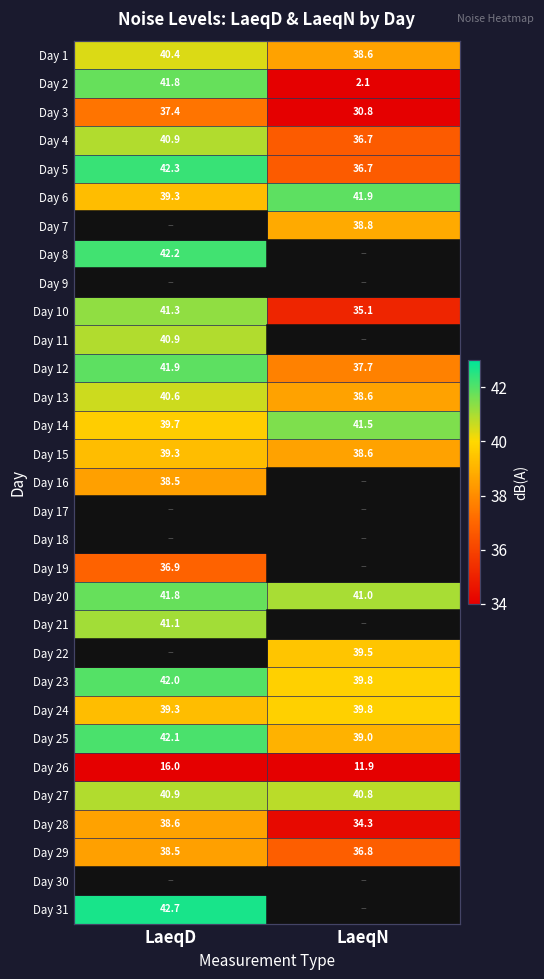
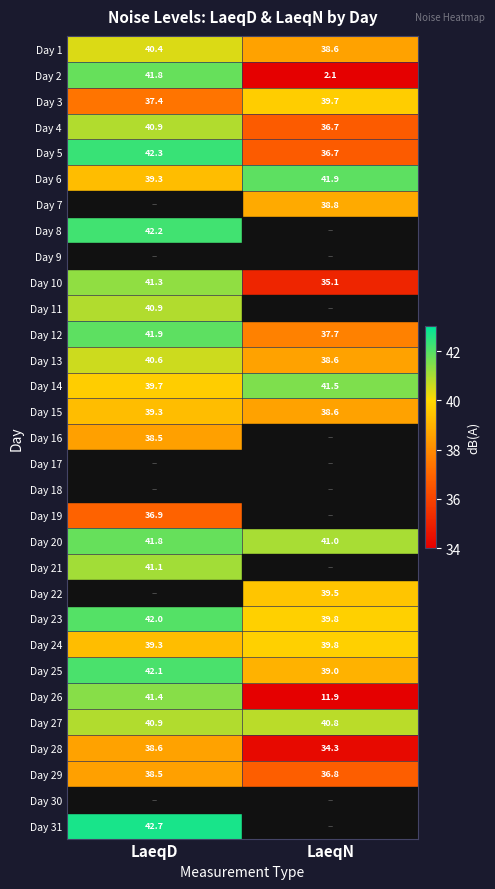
Day 3, LaeqN: 30.8 -> 39.7
Day 26, LaeqD: 16.0 -> 41.4
